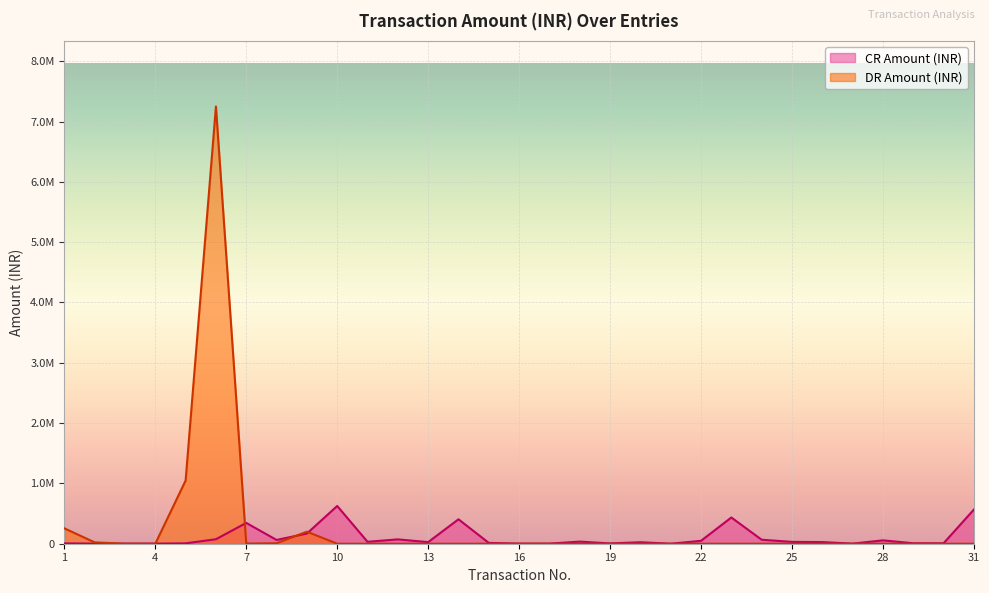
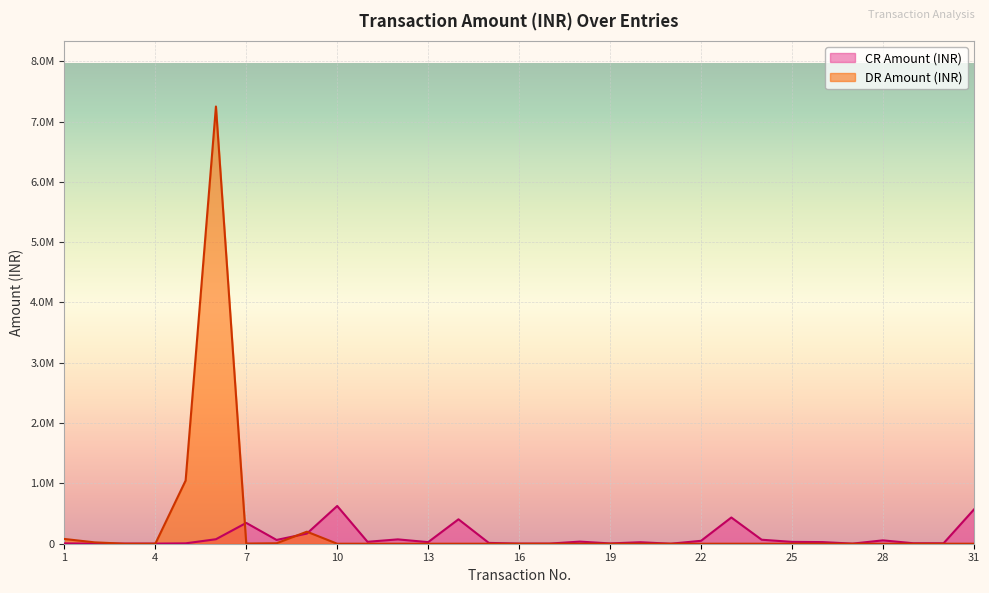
DR Amount (INR), 1: 300000 -> 100000
